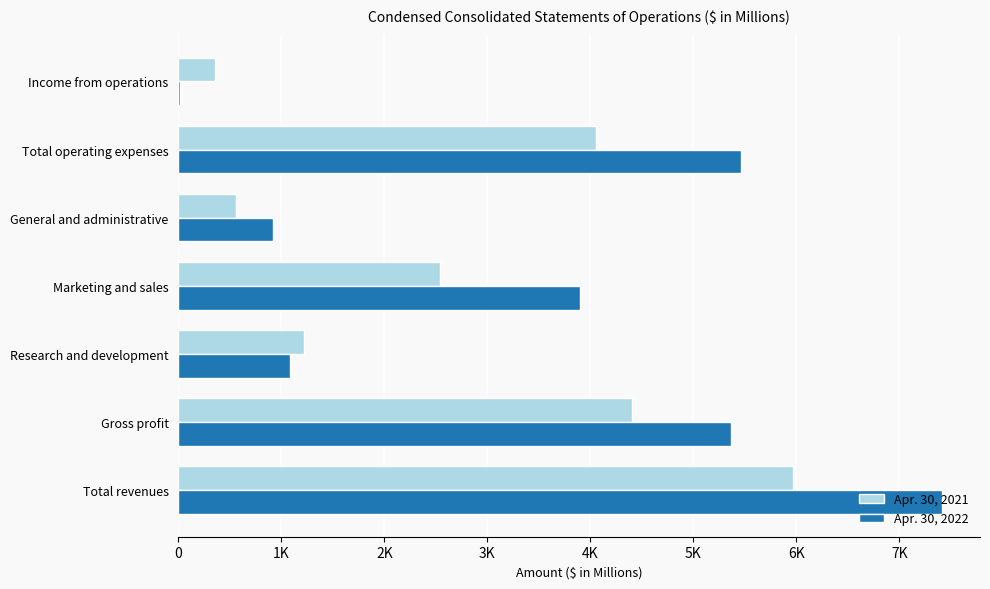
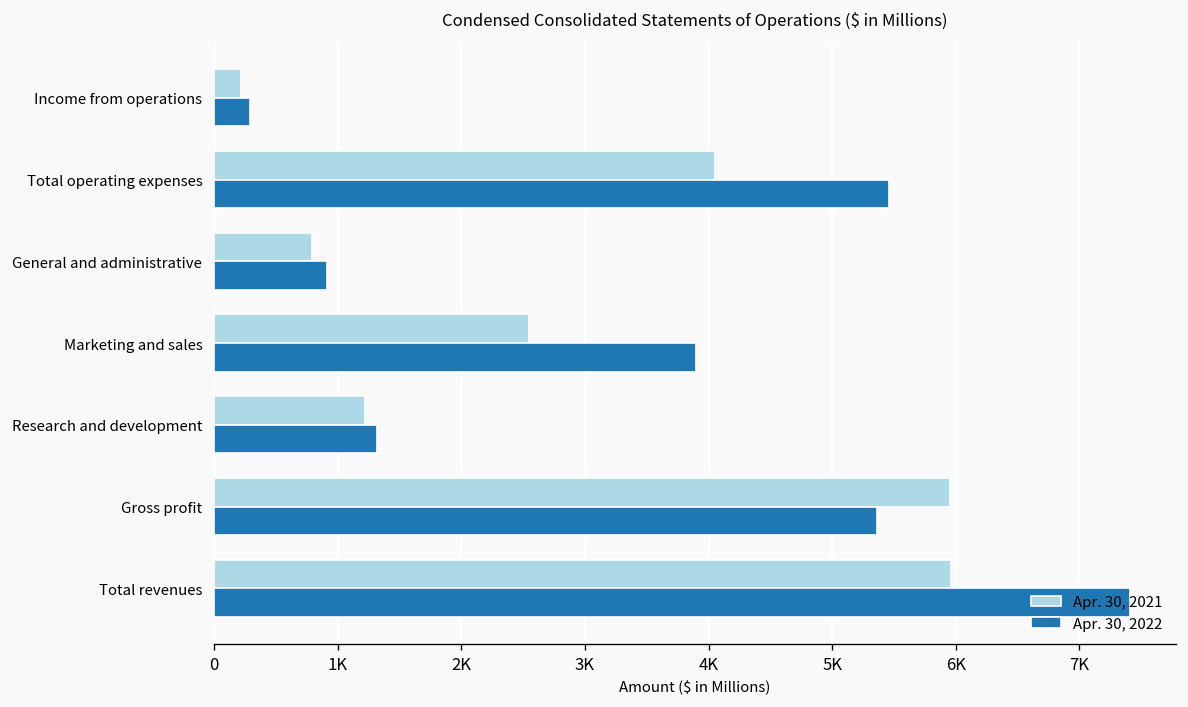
Apr. 30, 2021, Income from operations: 350 -> 220
Apr. 30, 2022, Income from operations: 20 -> 290
Apr. 30, 2021, General and administrative: 560 -> 790
Apr. 30, 2022, Research and development: 1090 -> 1320
Apr. 30, 2021, Gross profit: 4410 -> 5960
